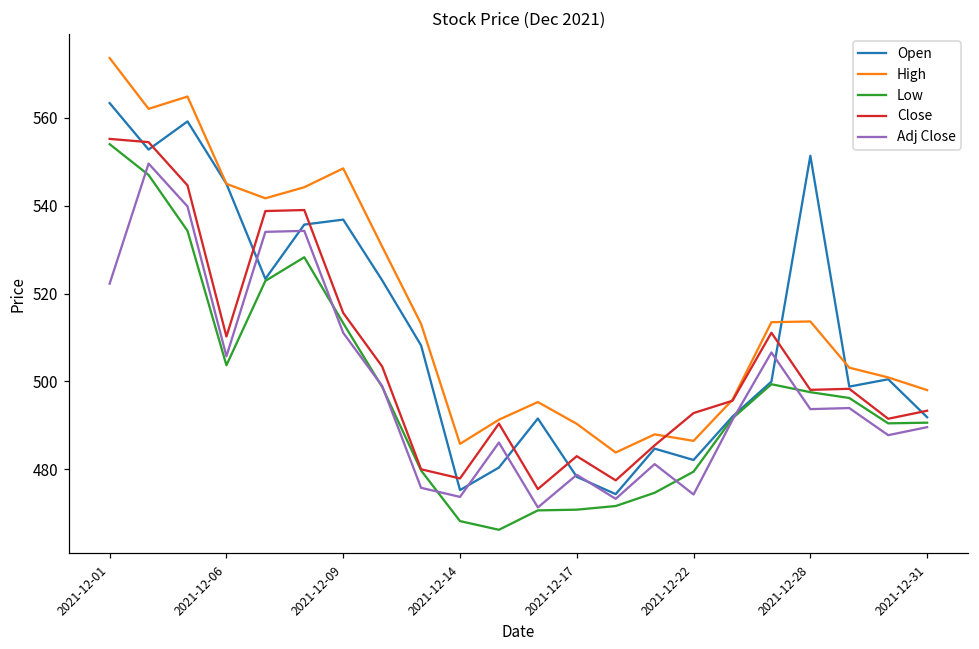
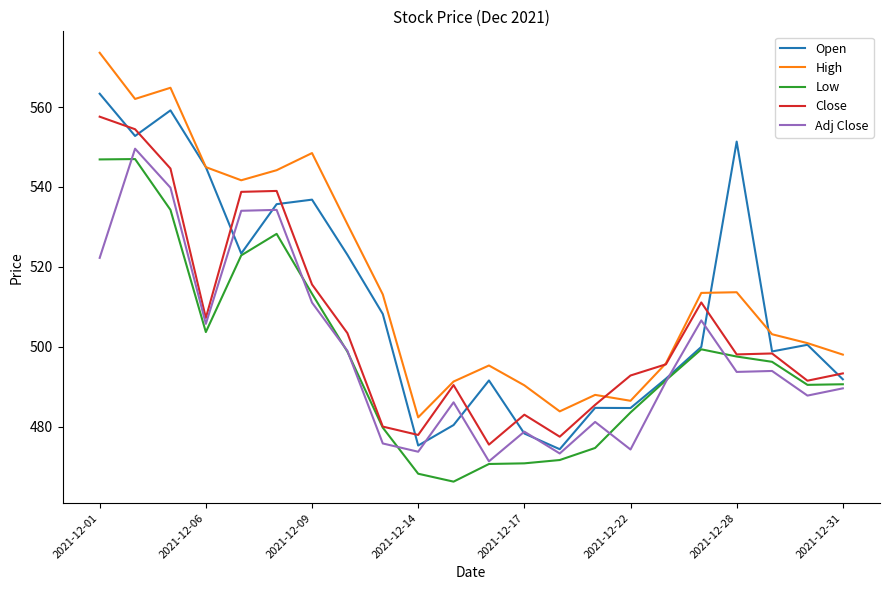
Low, 2021-12-01: 554 -> 547
Close, 2021-12-01: 555 -> 558
Close, 2021-12-06: 510 -> 507
High, 2021-12-14: 486 -> 482
Open, 2021-12-22: 482 -> 485
Low, 2021-12-22: 479 -> 484
